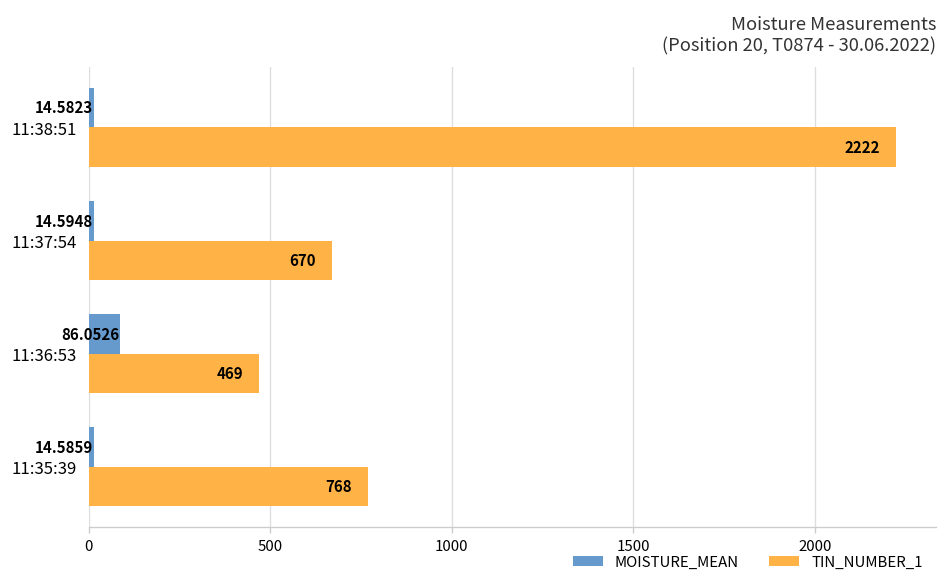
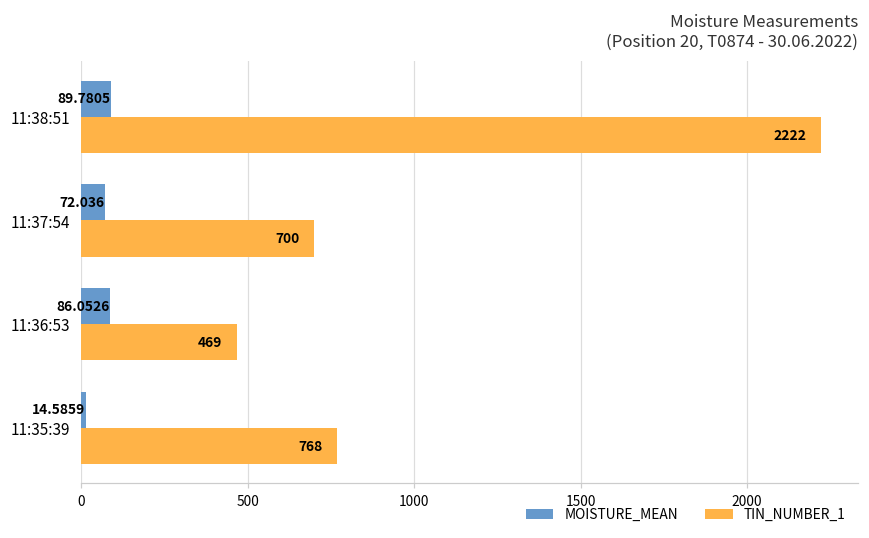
MOISTURE_MEAN, 11:38:51: 14.5823 -> 89.7805
MOISTURE_MEAN, 11:37:54: 14.5948 -> 72.036
TIN_NUMBER_1, 11:37:54: 670 -> 700
